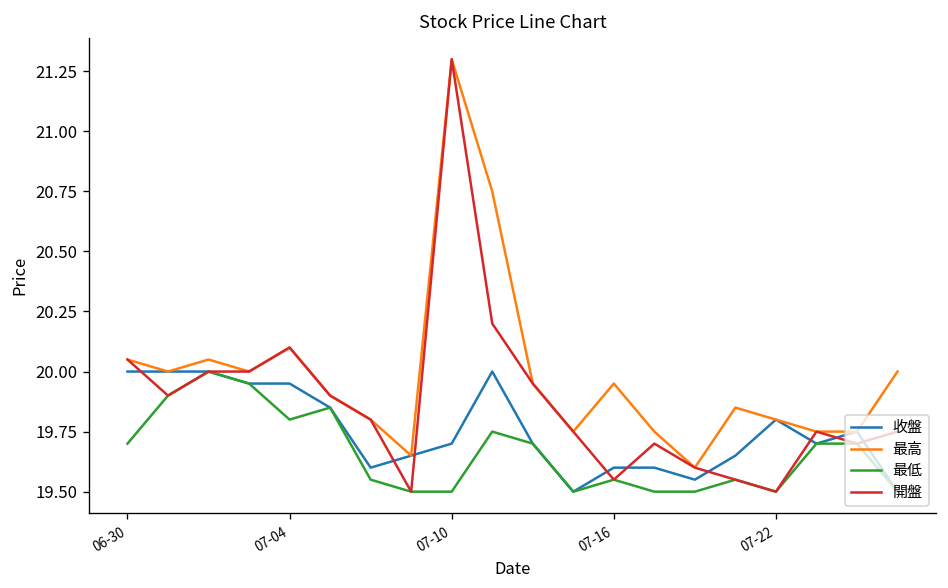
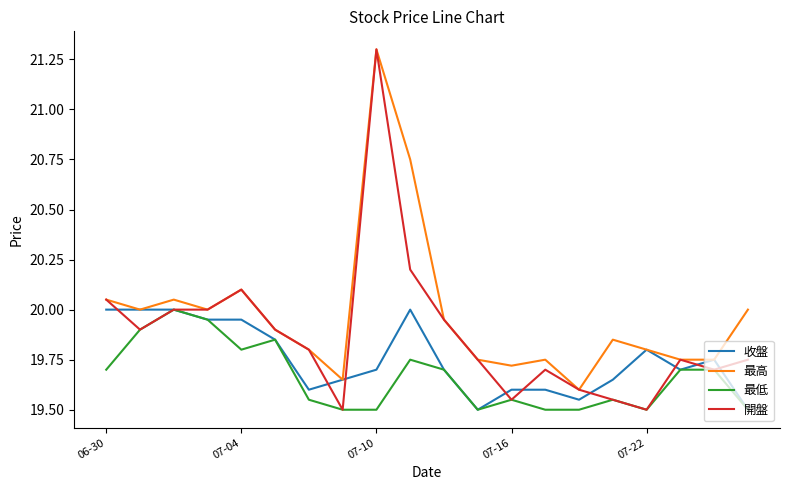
最高, 07-16: 19.95 -> 19.72
